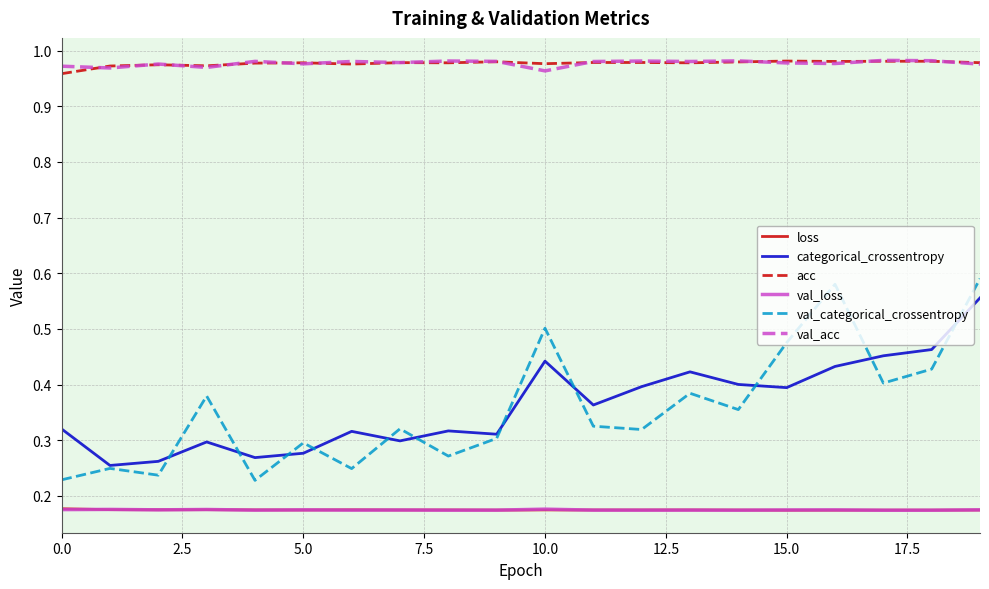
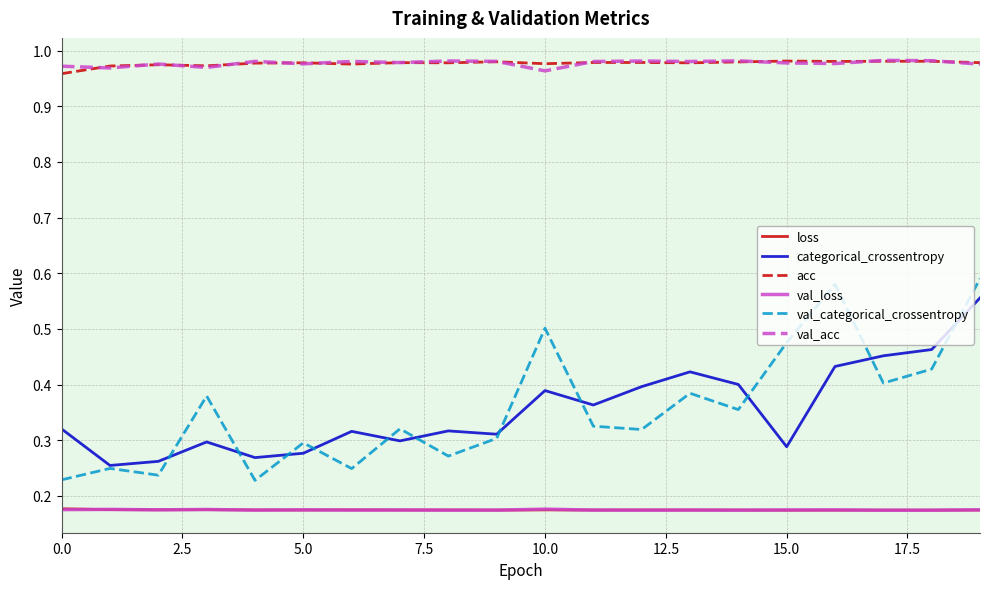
categorical_crossentropy, 10.0: 0.44 -> 0.39
categorical_crossentropy, 15.0: 0.39 -> 0.29
